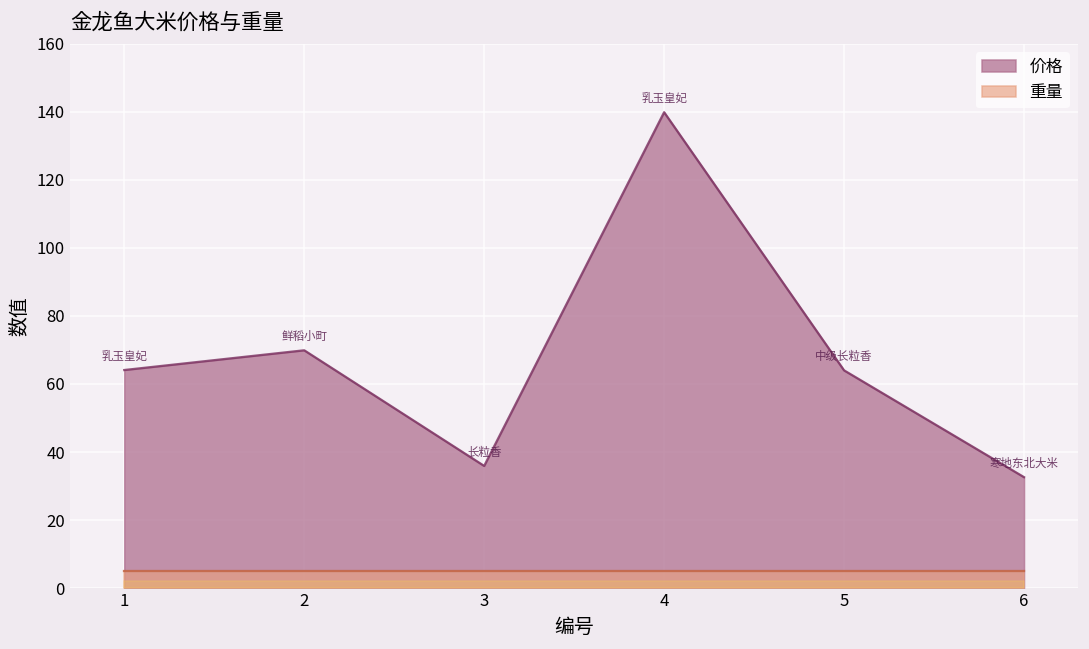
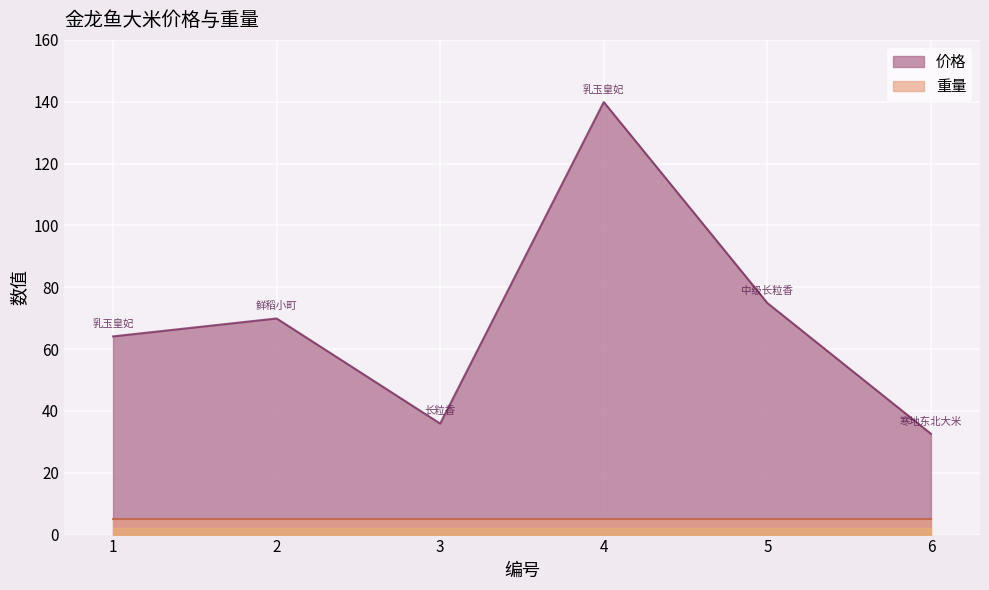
价格, 5: 64 -> 75
